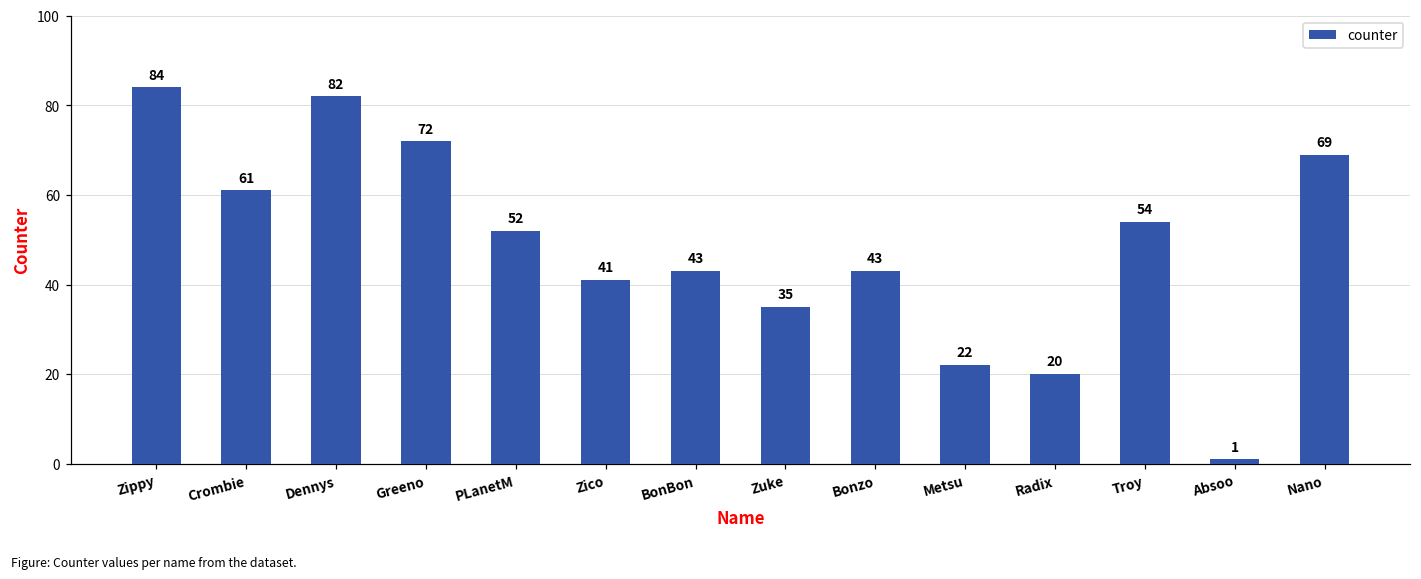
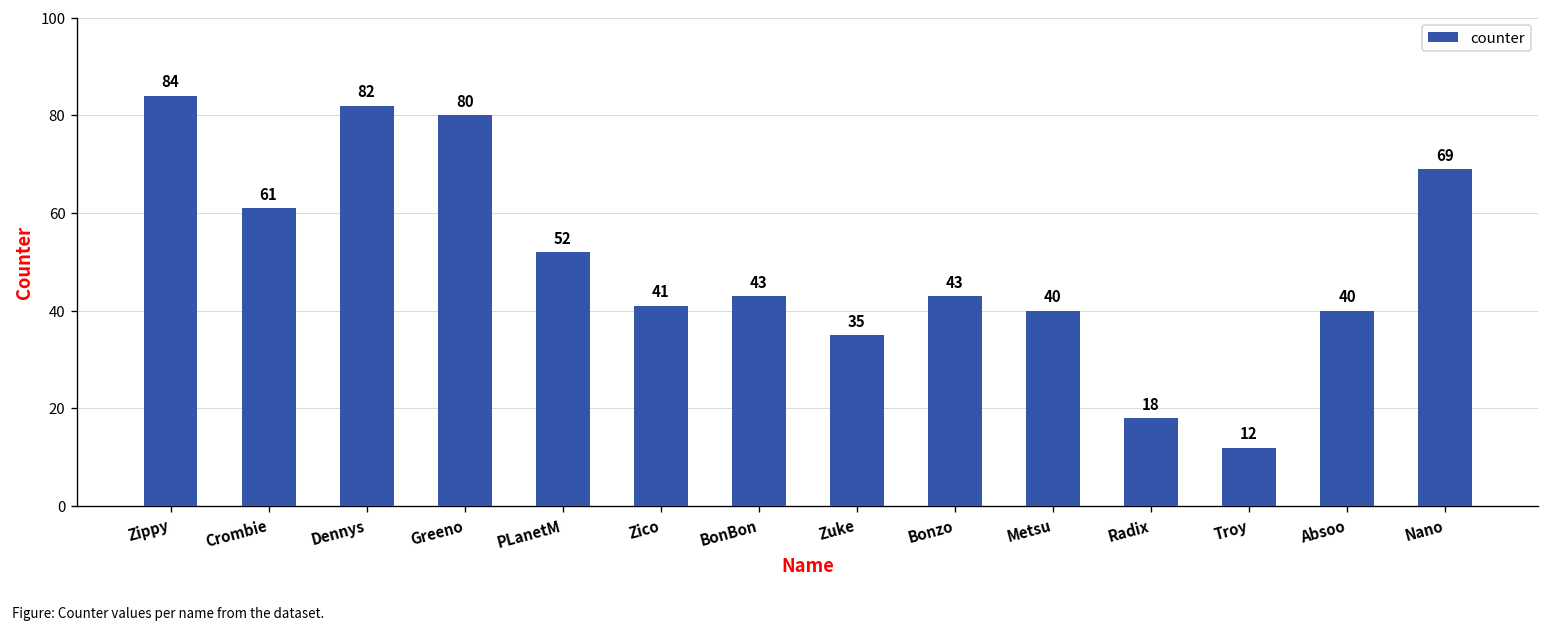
Greeno: 72 -> 80
Metsu: 22 -> 40
Radix: 20 -> 18
Troy: 54 -> 12
Absoo: 1 -> 40
